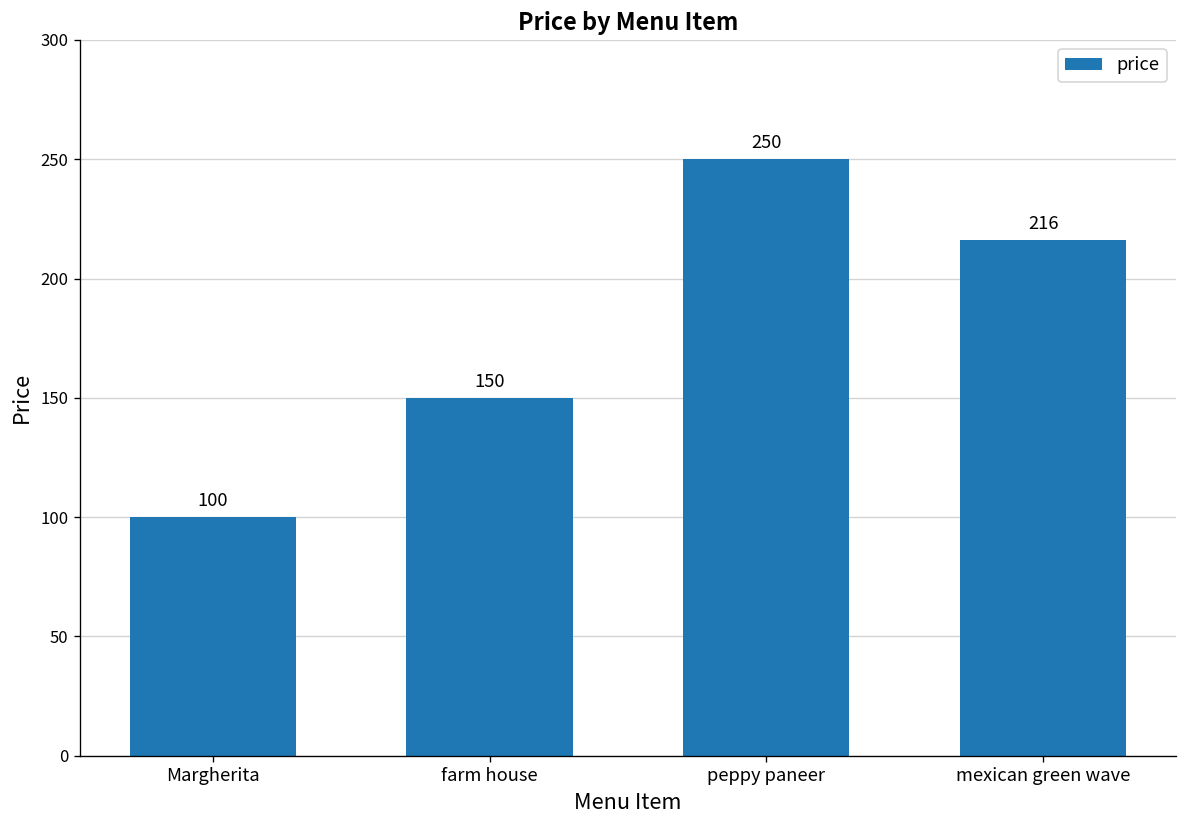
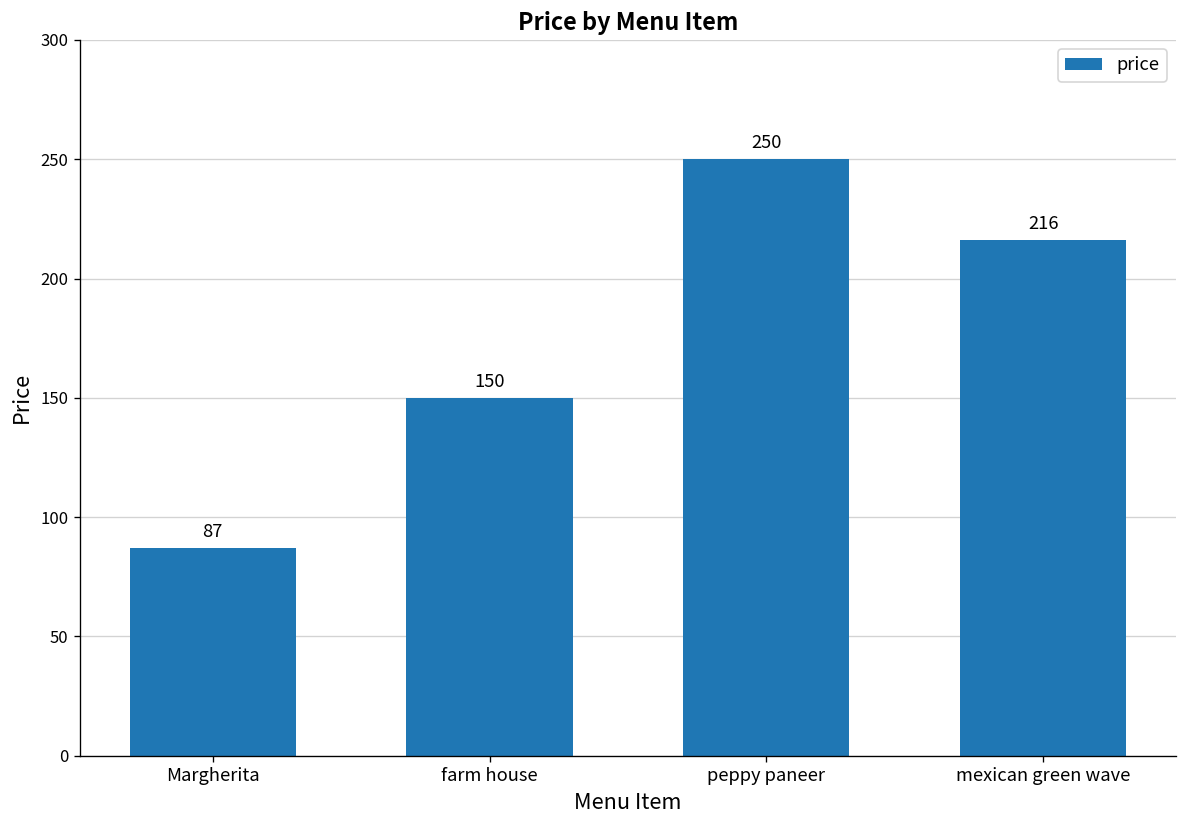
Margherita: 100 -> 87
